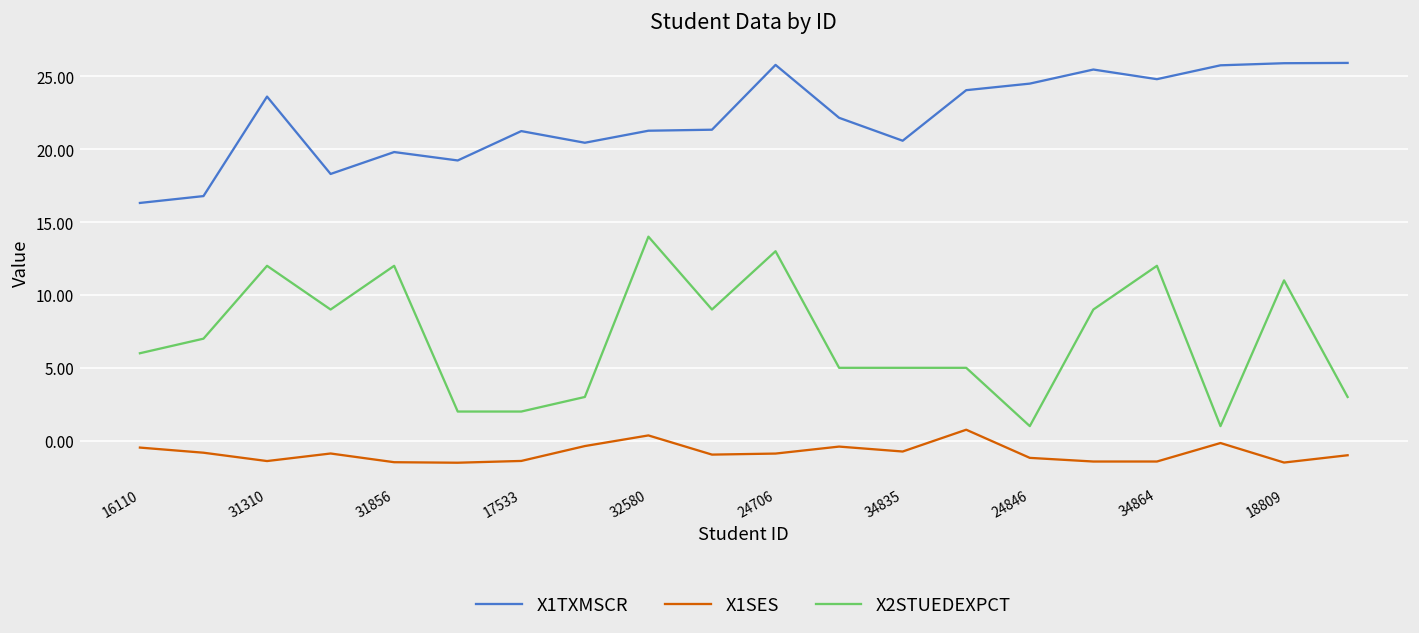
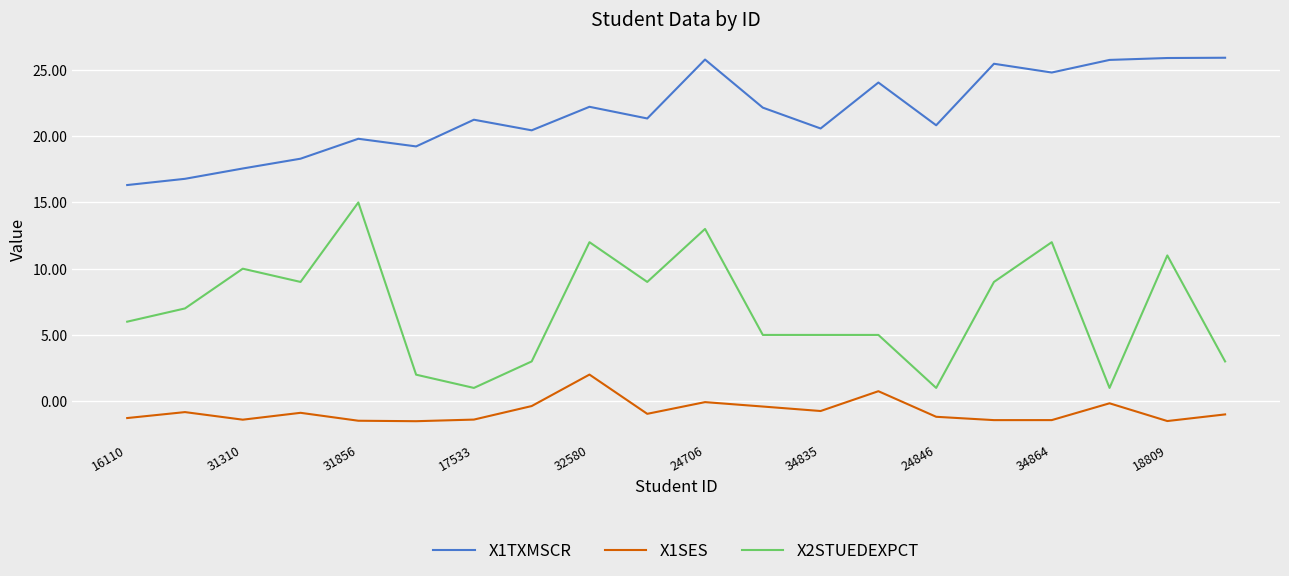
X1SES, 16110: -0.5 -> -1.3
X1TXMSCR, 31310: 23.6 -> 17.6
X2STUEDEXPCT, 31310: 12 -> 10
X2STUEDEXPCT, 31856: 12 -> 15
X2STUEDEXPCT, 17533: 2 -> 1
X1TXMSCR, 32580: 21.3 -> 22.2
X1SES, 32580: 0.4 -> 2.0
X2STUEDEXPCT, 32580: 14 -> 12
X1SES, 24706: -0.9 -> -0.1
X1TXMSCR, 24846: 24.5 -> 20.8
